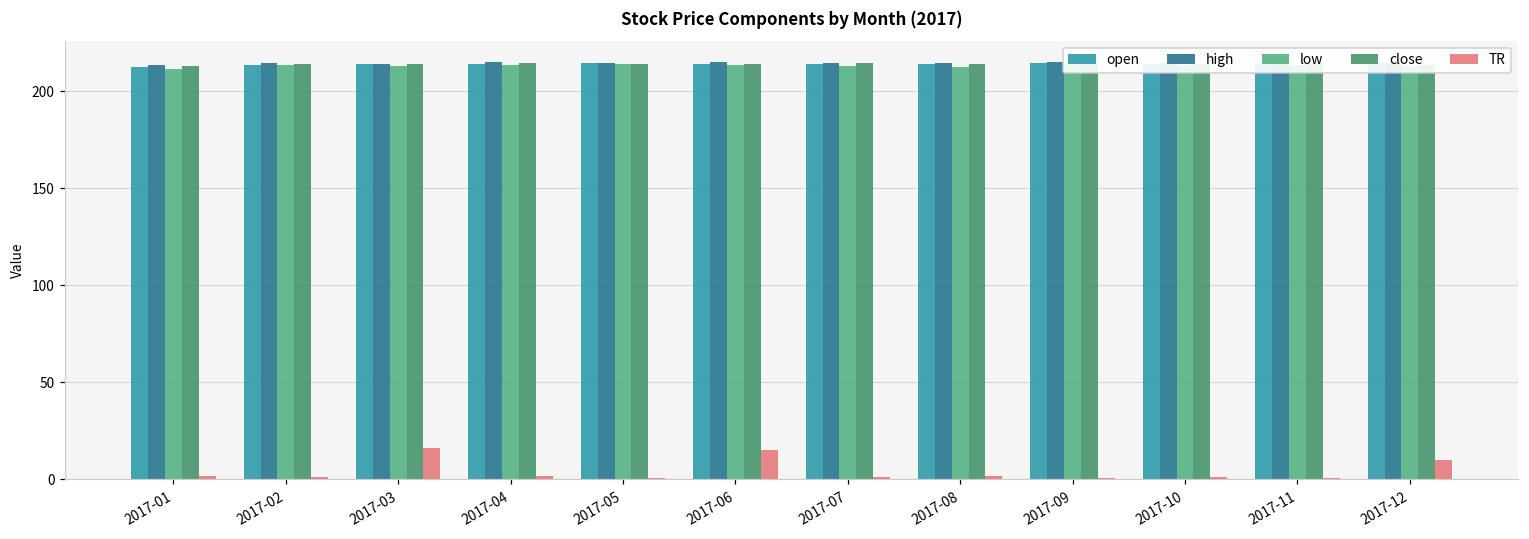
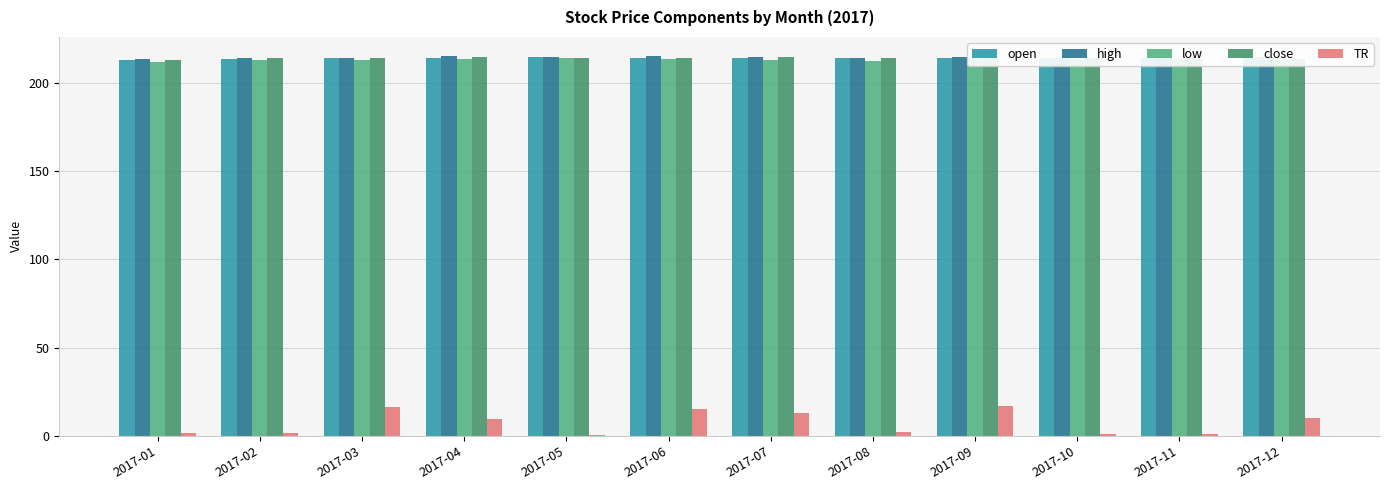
TR, 2017-04: 2 -> 9
TR, 2017-07: 1 -> 13
TR, 2017-09: 1 -> 17
